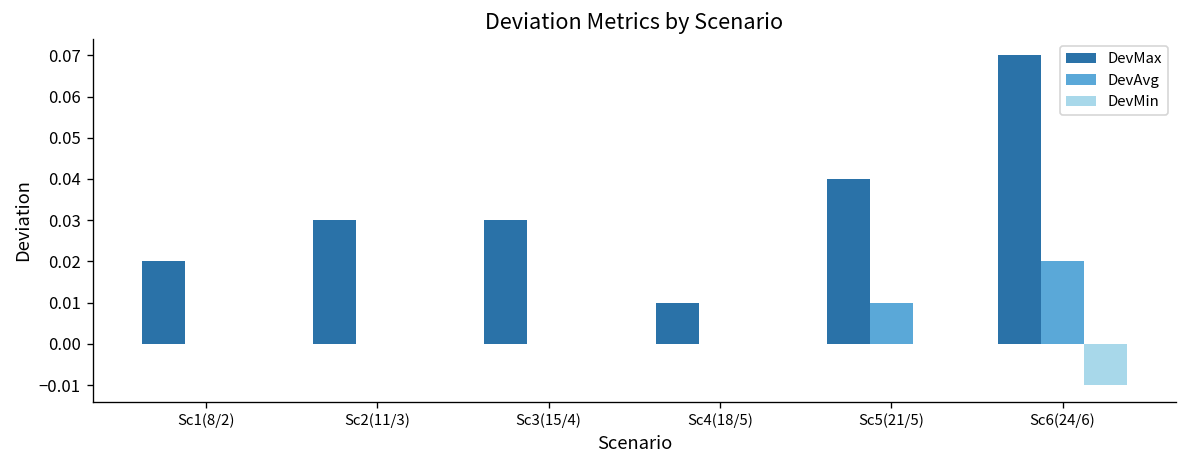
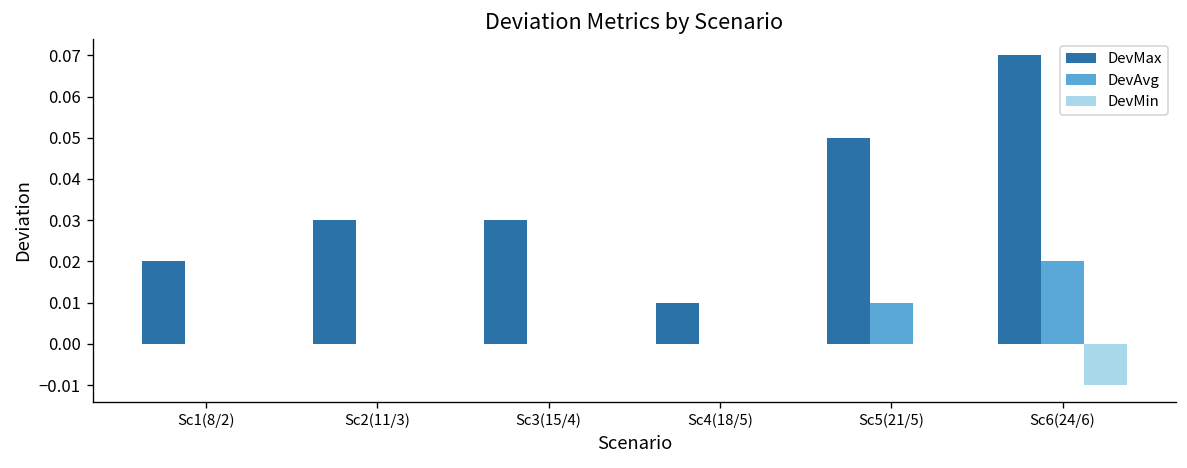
DevMax, Sc5(21/5): 0.04 -> 0.05
